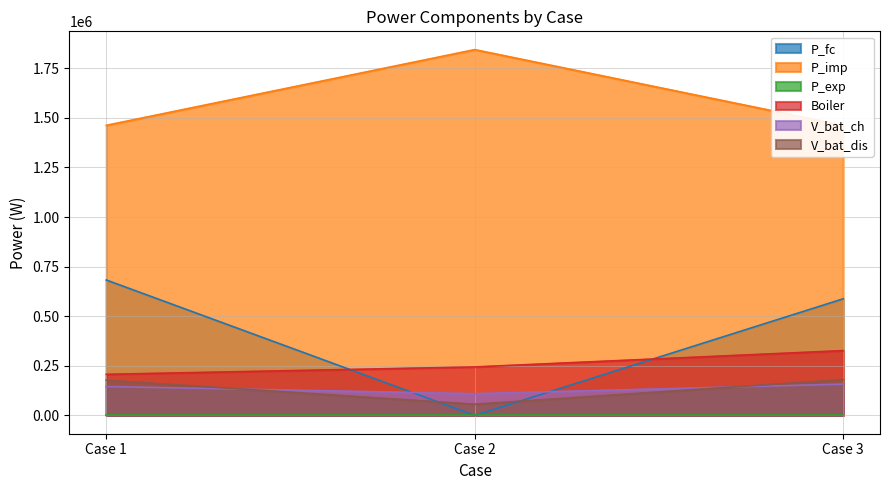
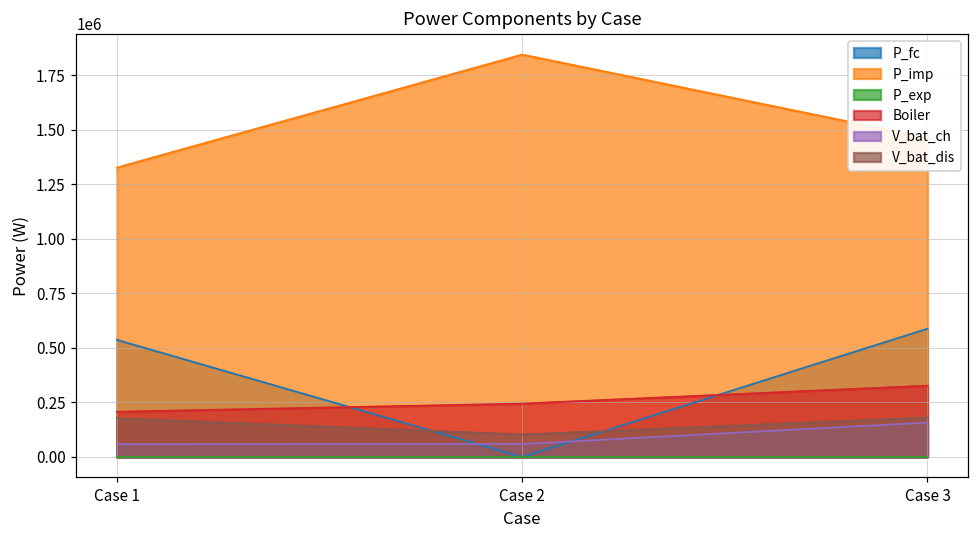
P_fc, Case 1: 680000 -> 540000
P_imp, Case 1: 1460000 -> 1330000
V_bat_ch, Case 1: 150000 -> 60000
V_bat_ch, Case 2: 110000 -> 60000
V_bat_dis, Case 2: 60000 -> 100000
